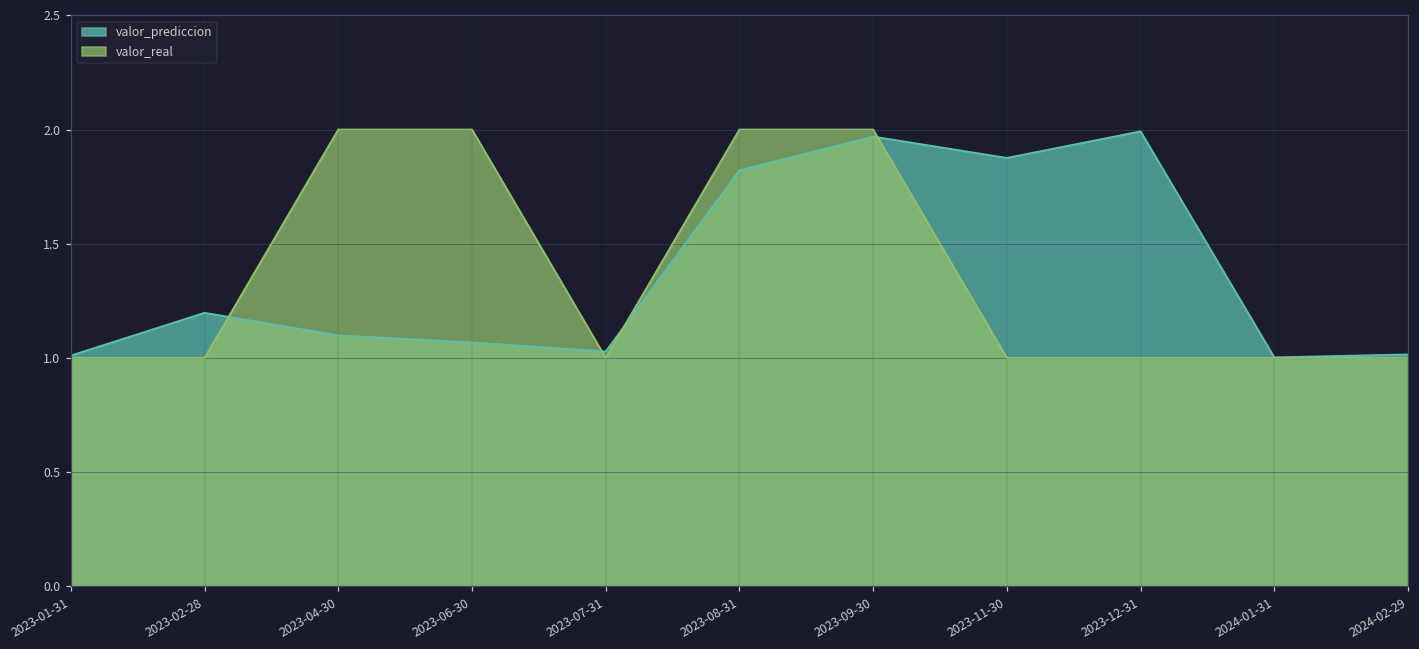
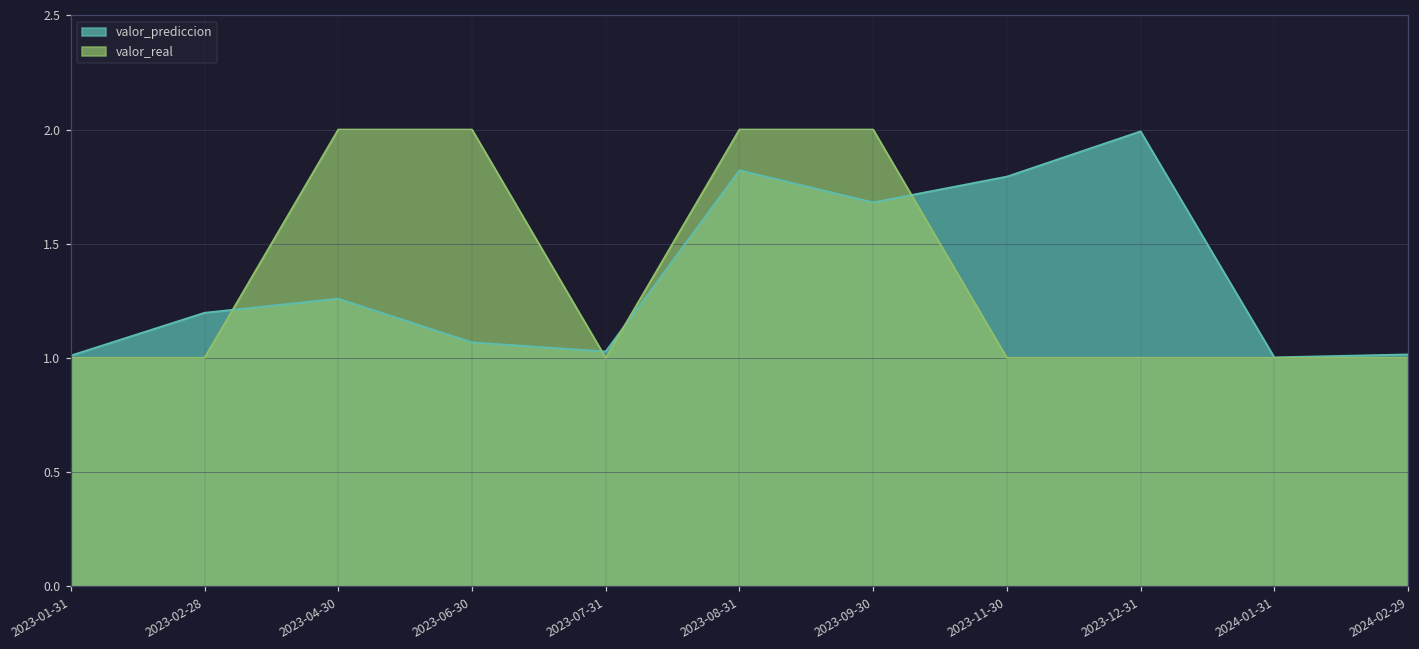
valor_prediccion, 2023-04-30: 1.10 -> 1.26
valor_prediccion, 2023-09-30: 1.97 -> 1.68
valor_prediccion, 2023-11-30: 1.88 -> 1.79
